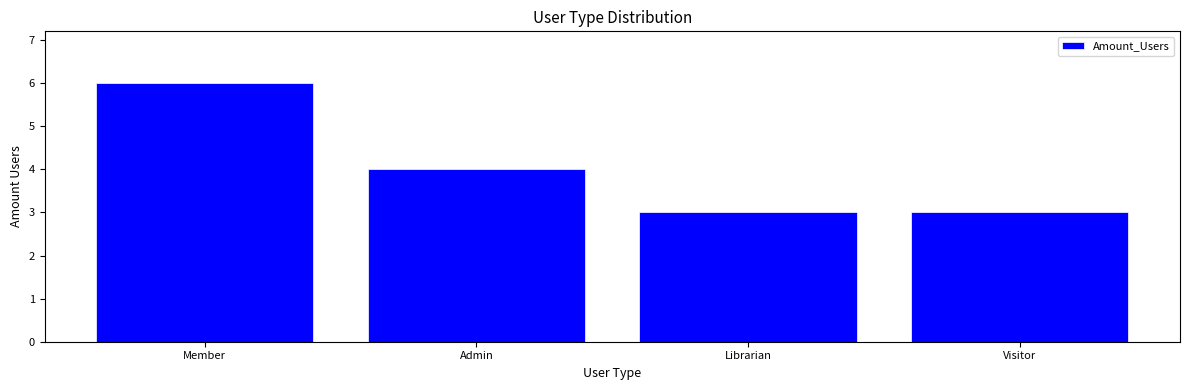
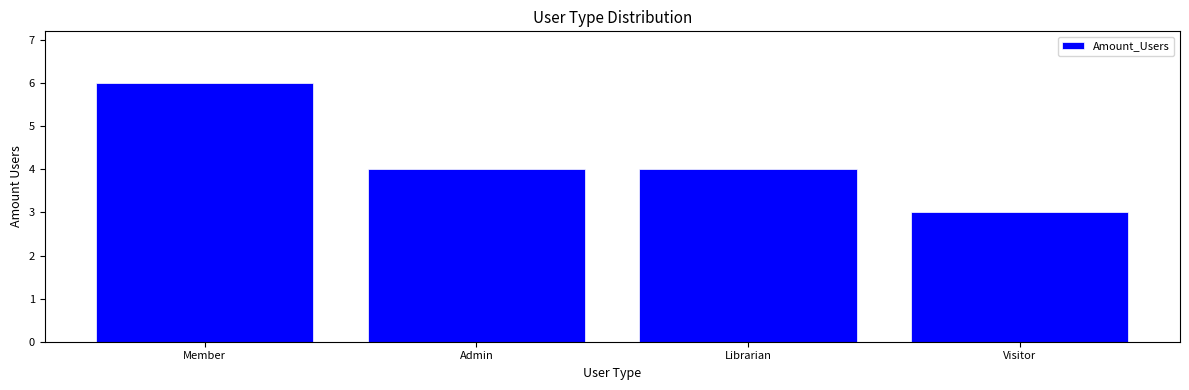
Librarian: 3 -> 4
